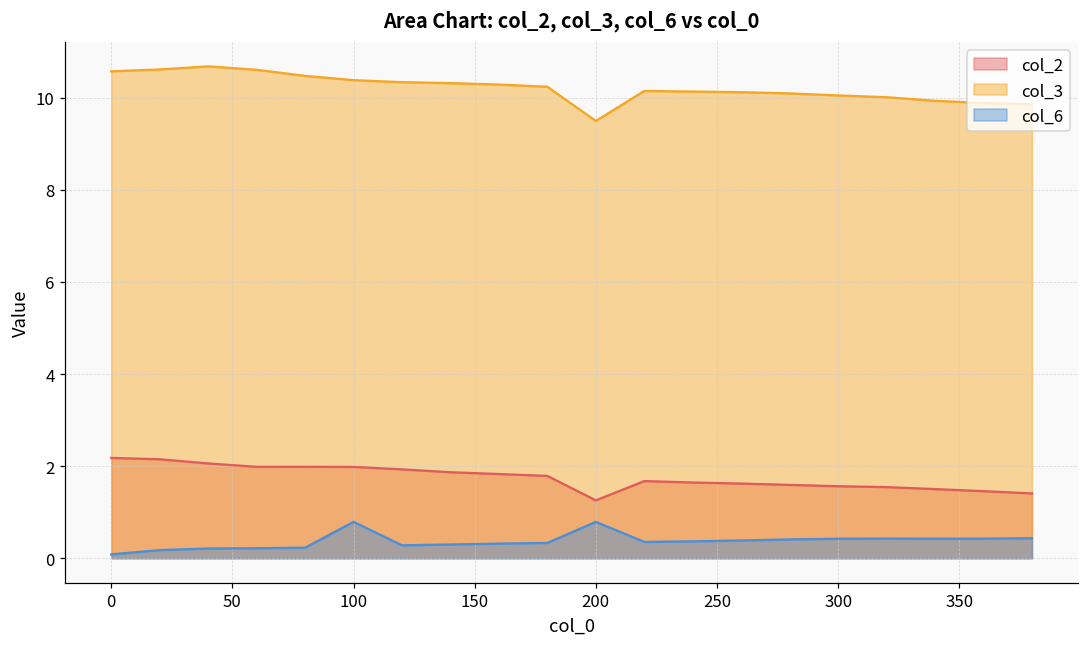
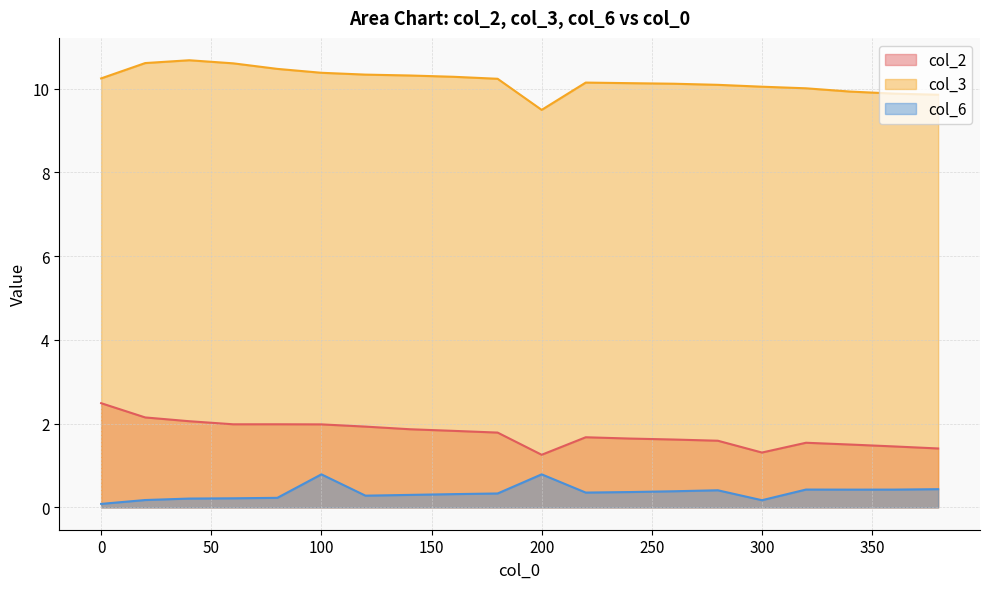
col_2, 0: 2.2 -> 2.5
col_3, 0: 10.6 -> 10.2
col_2, 300: 1.6 -> 1.3
col_6, 300: 0.4 -> 0.2
